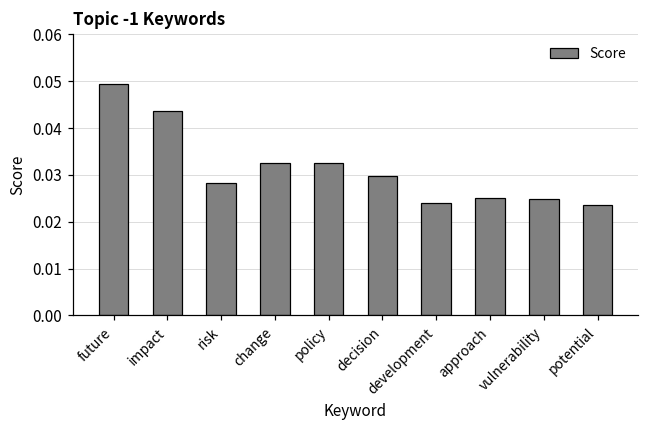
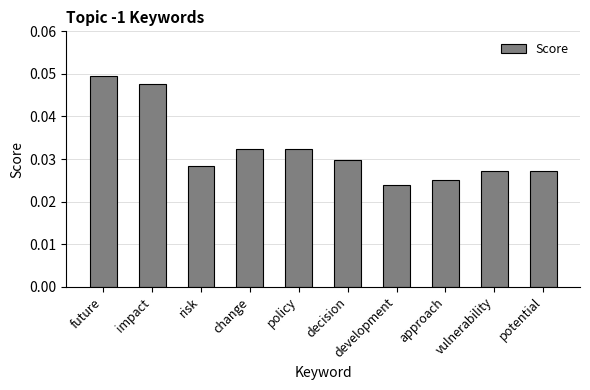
impact: 0.044 -> 0.048
vulnerability: 0.025 -> 0.027
potential: 0.024 -> 0.027
